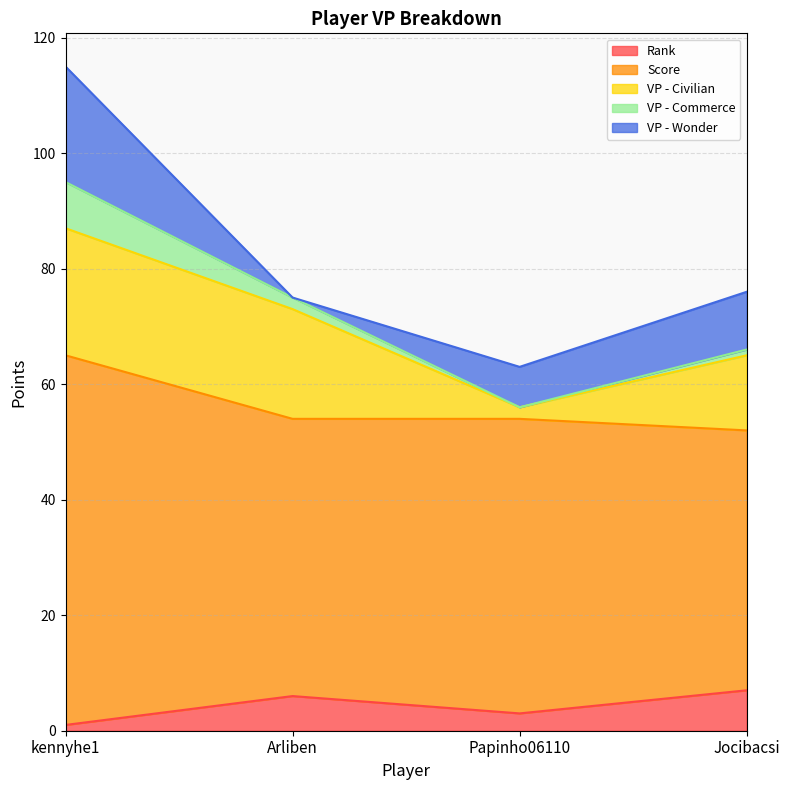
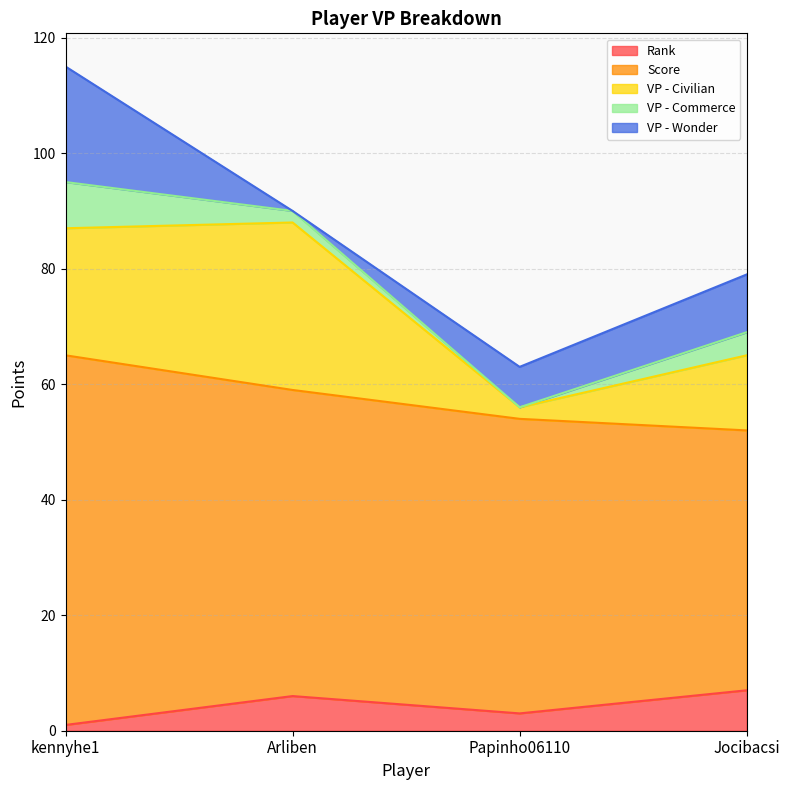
Score, Arliben: 48 -> 53
VP - Civilian, Arliben: 19 -> 29
VP - Commerce, Jocibacsi: 1 -> 4
